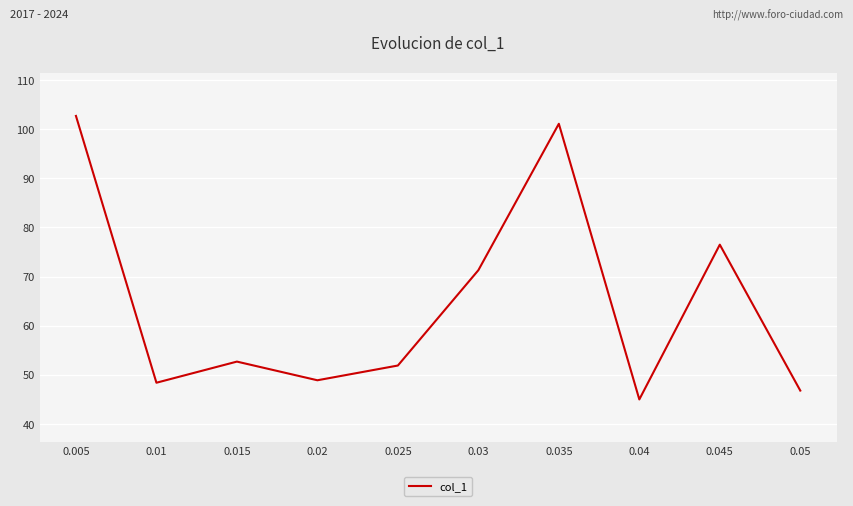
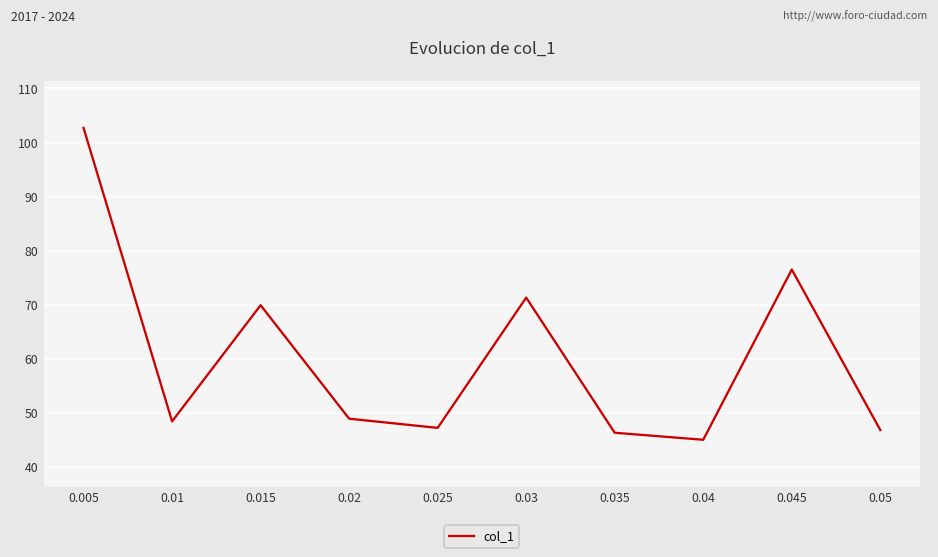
0.015: 53 -> 70
0.025: 52 -> 47
0.035: 101 -> 46
